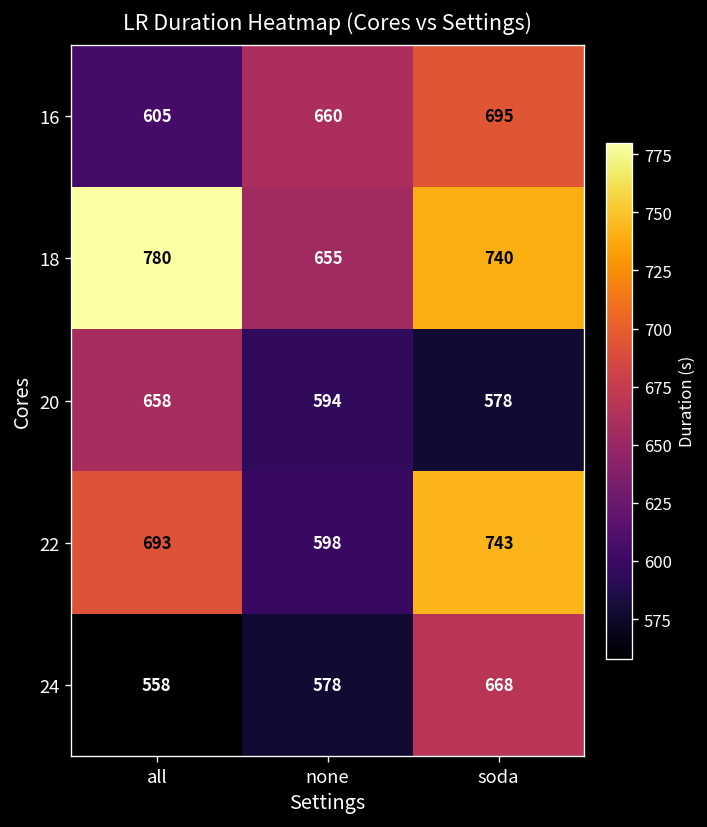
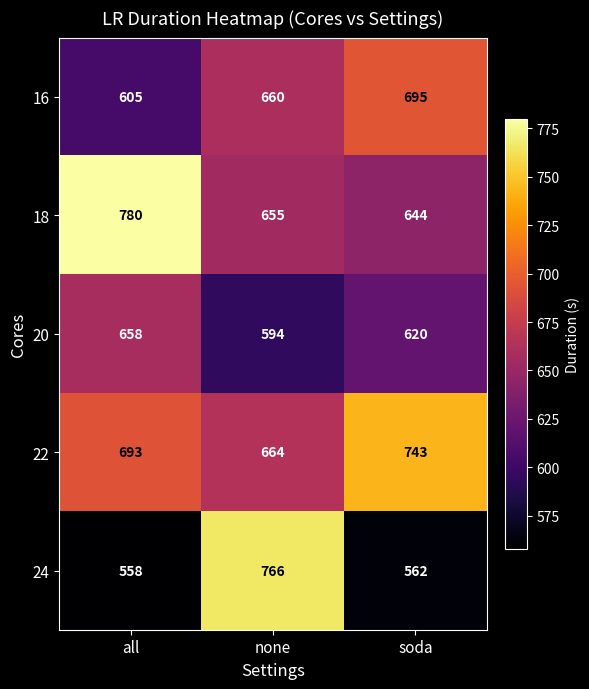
18, soda: 740 -> 644
20, soda: 578 -> 620
22, none: 598 -> 664
24, none: 578 -> 766
24, soda: 668 -> 562
